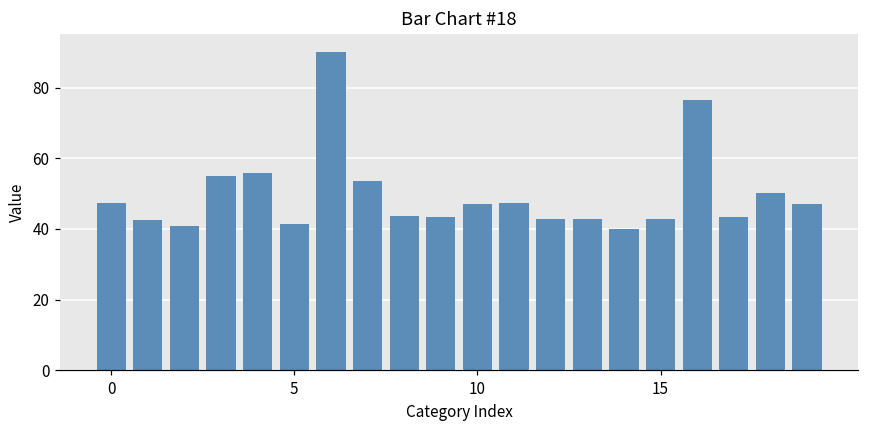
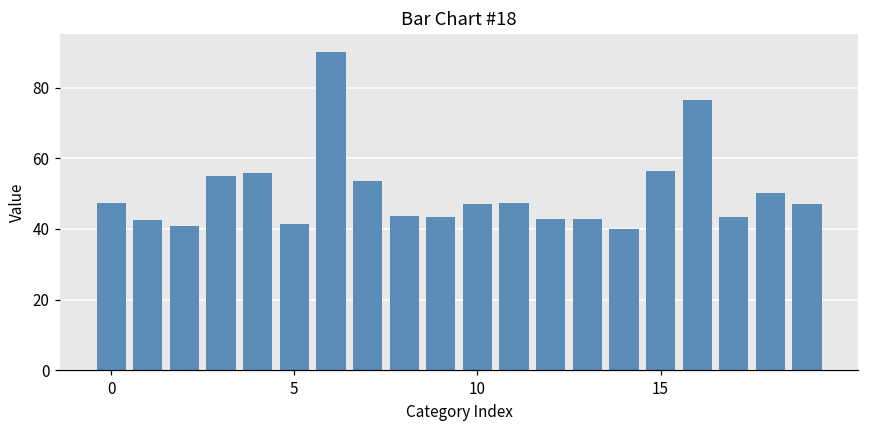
15: 43 -> 56
